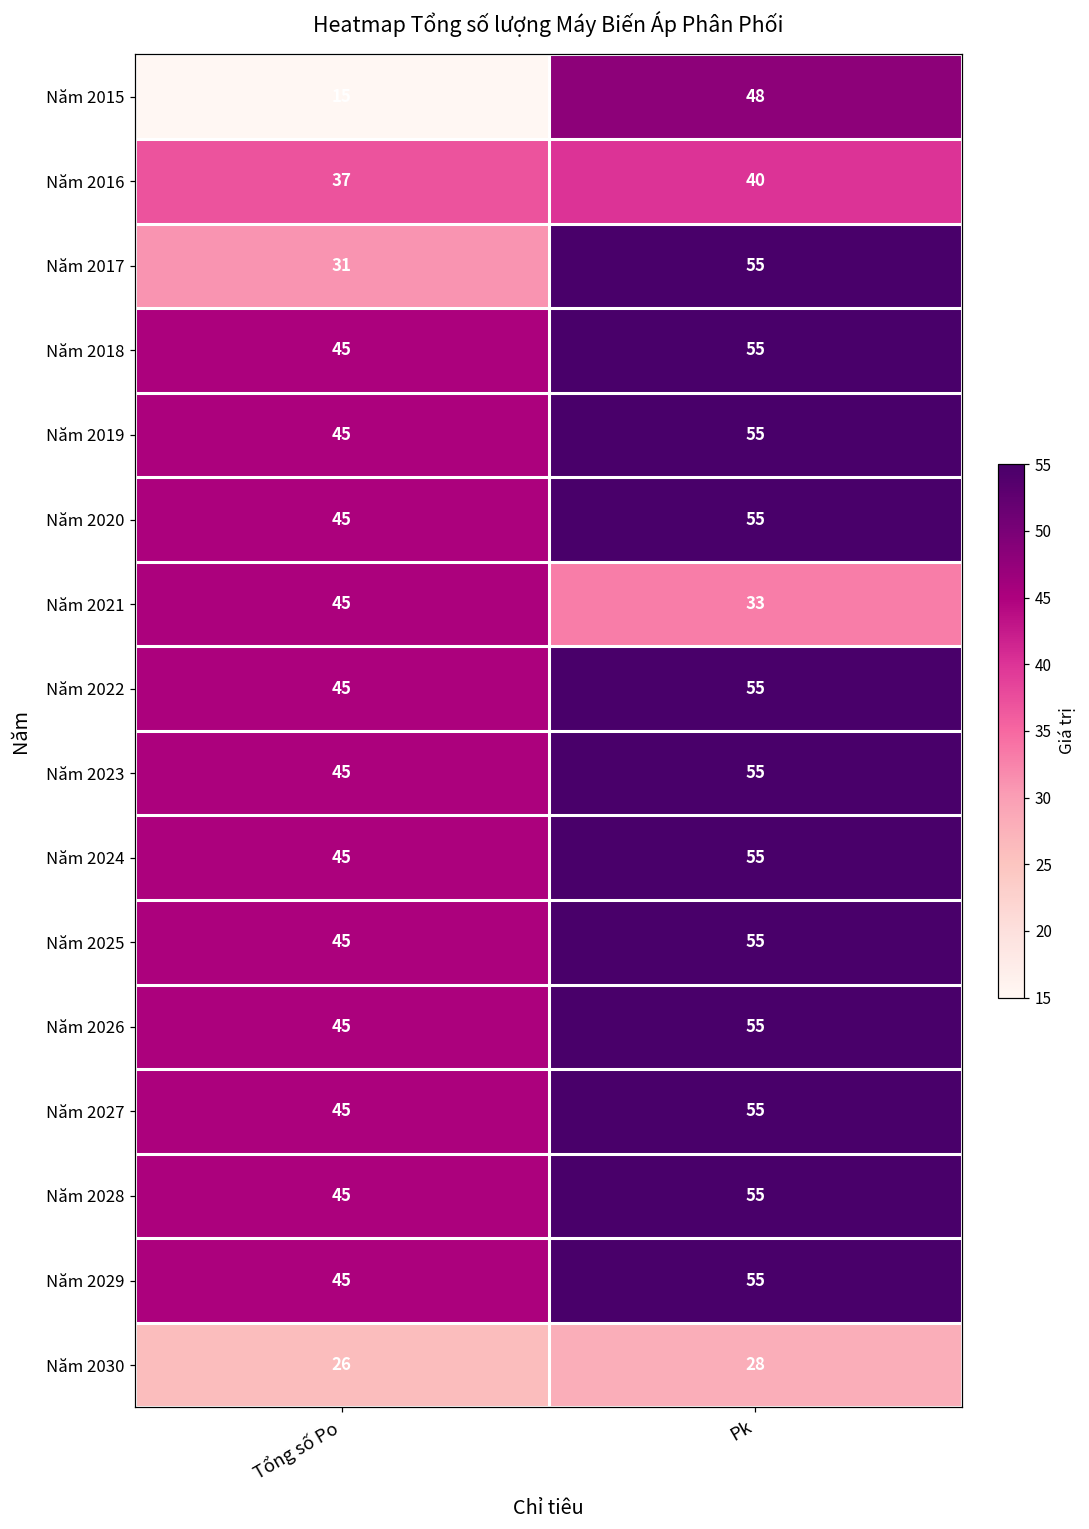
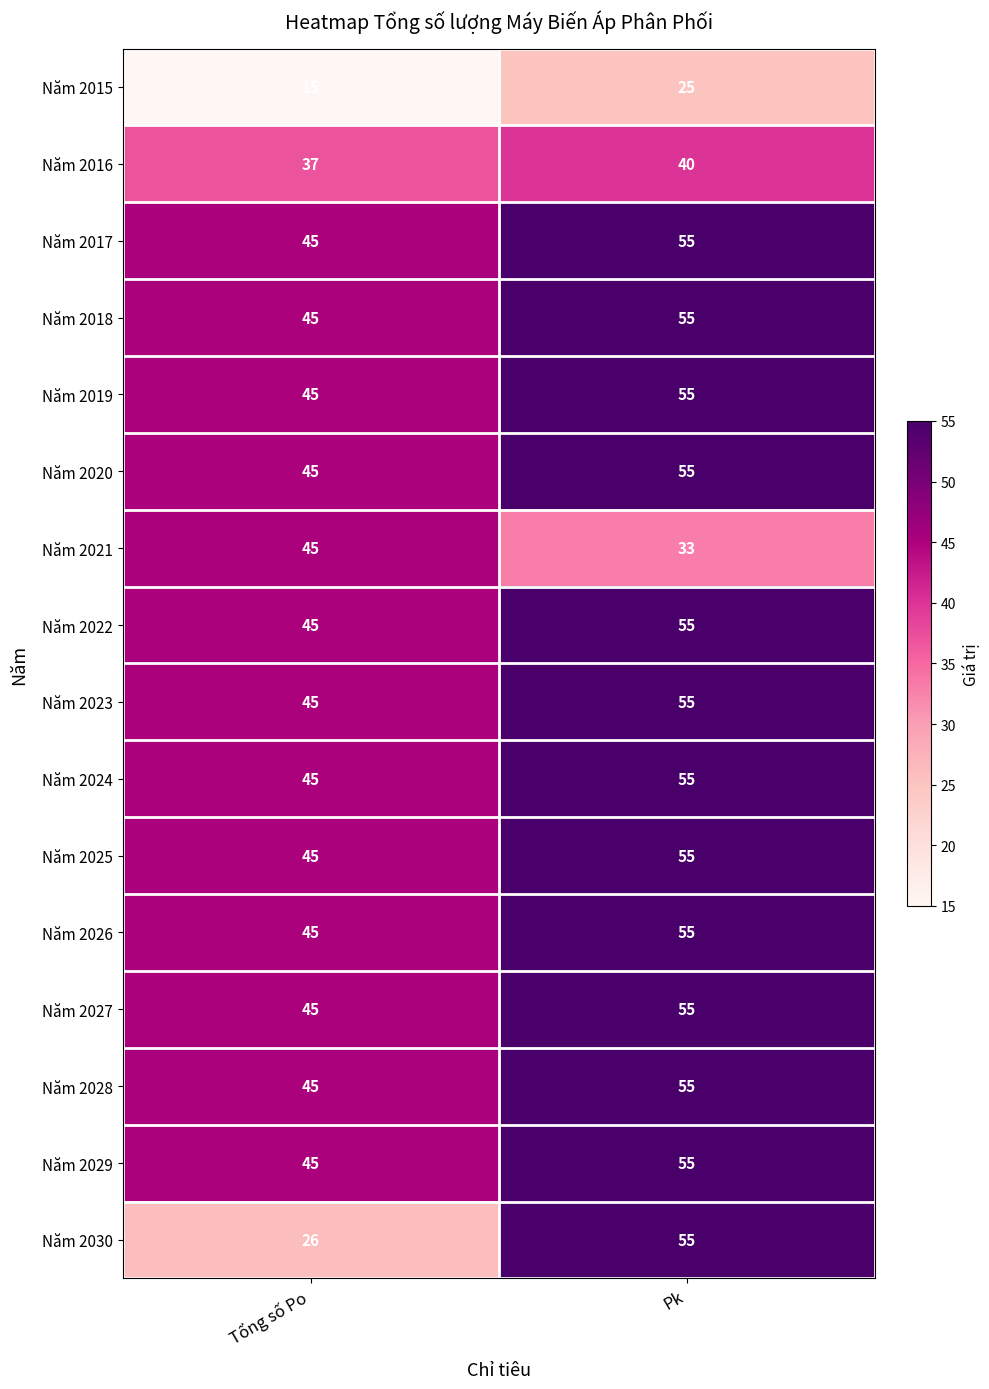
Năm 2015, Pk: 48 -> 25
Năm 2017, Tổng số Po: 31 -> 45
Năm 2030, Pk: 28 -> 55
